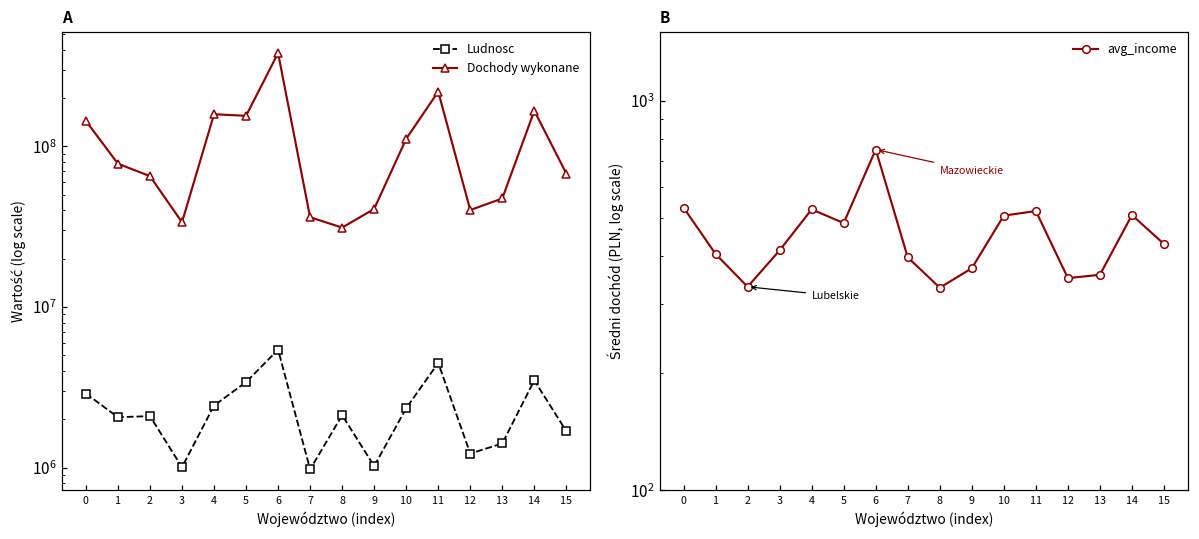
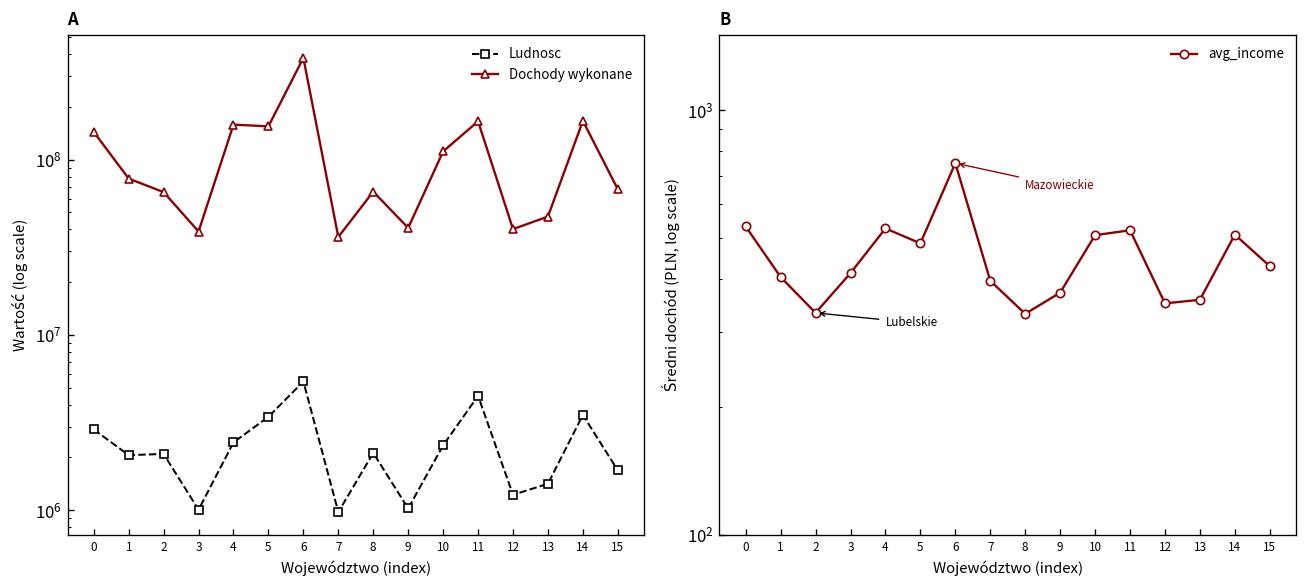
A, Dochody wykonane, 3: 34000000 -> 39000000
A, Dochody wykonane, 8: 31000000 -> 70000000
A, Dochody wykonane, 11: 220000000 -> 170000000
